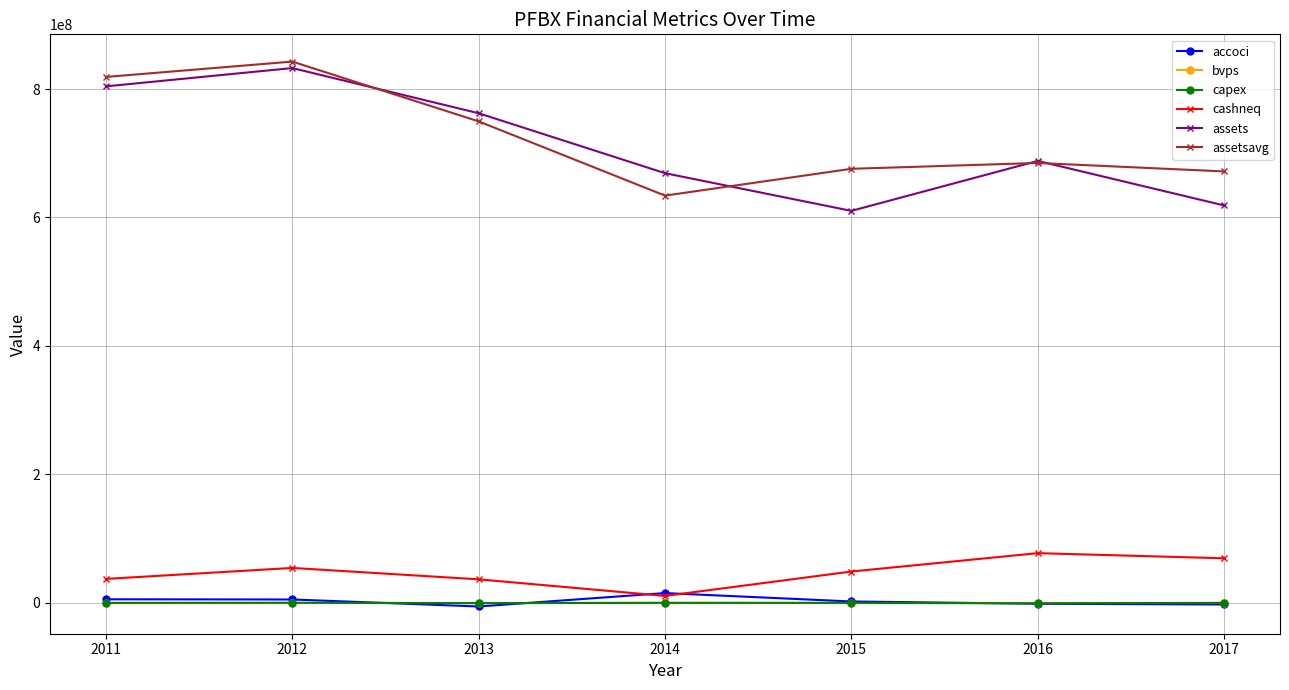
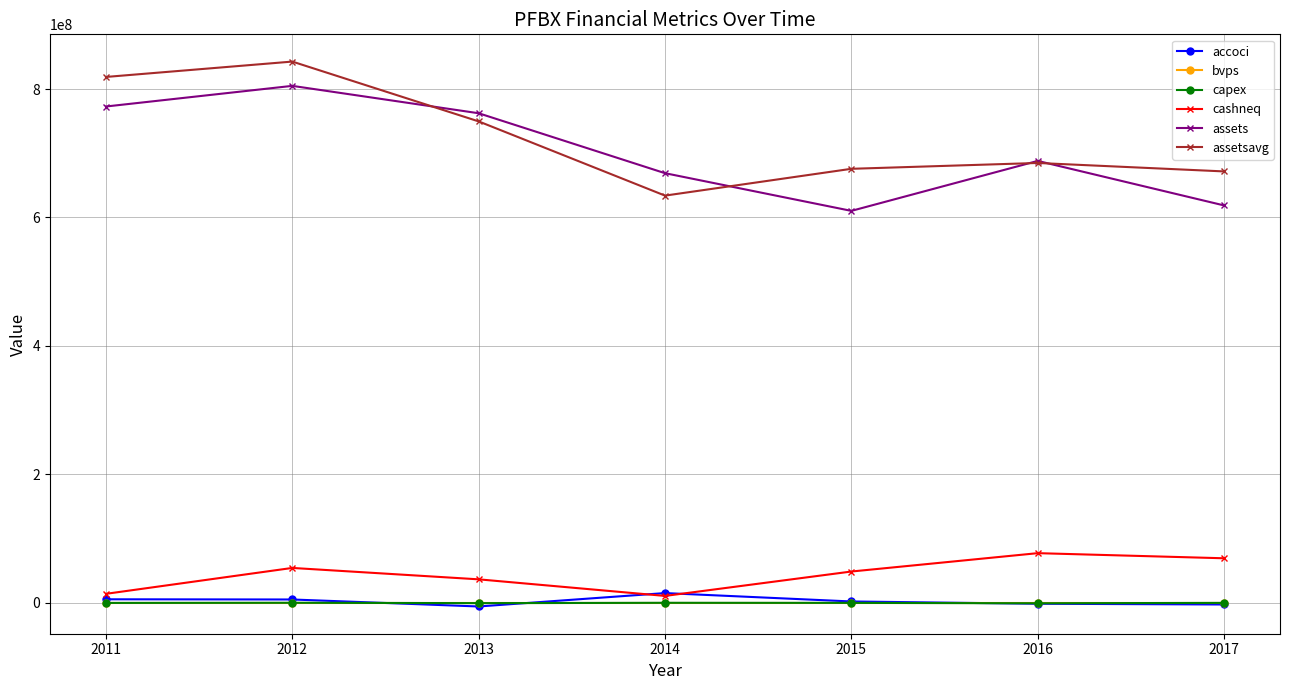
cashneq, 2011: 40000000 -> 10000000
assets, 2011: 800000000 -> 770000000
assets, 2012: 830000000 -> 800000000
